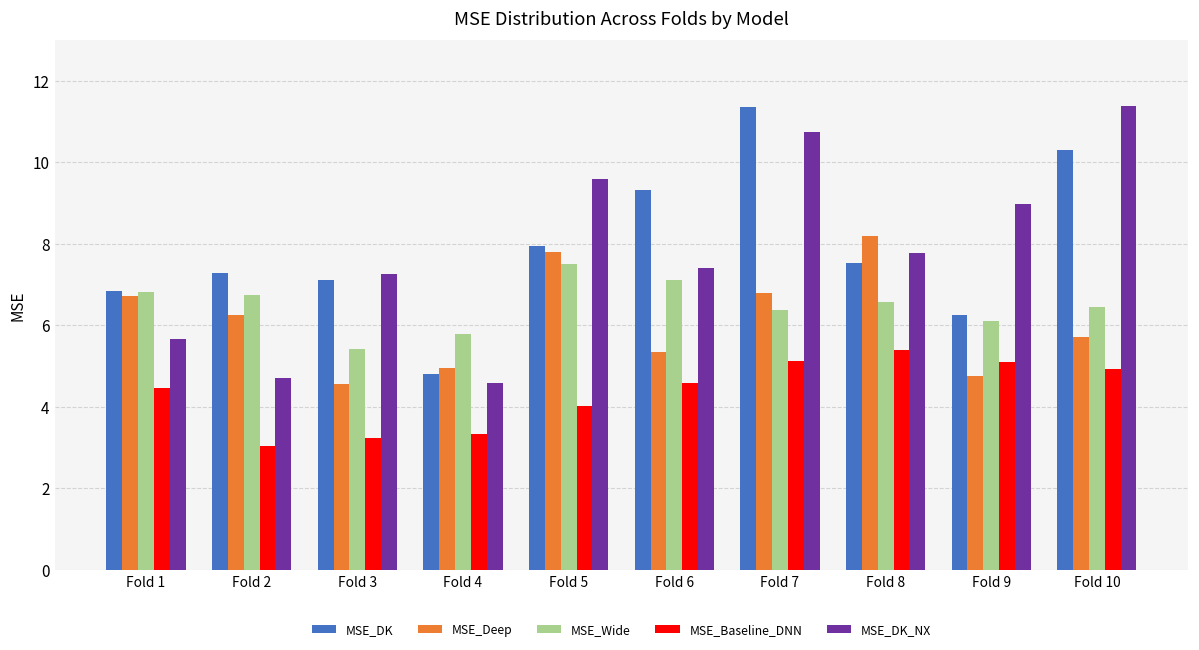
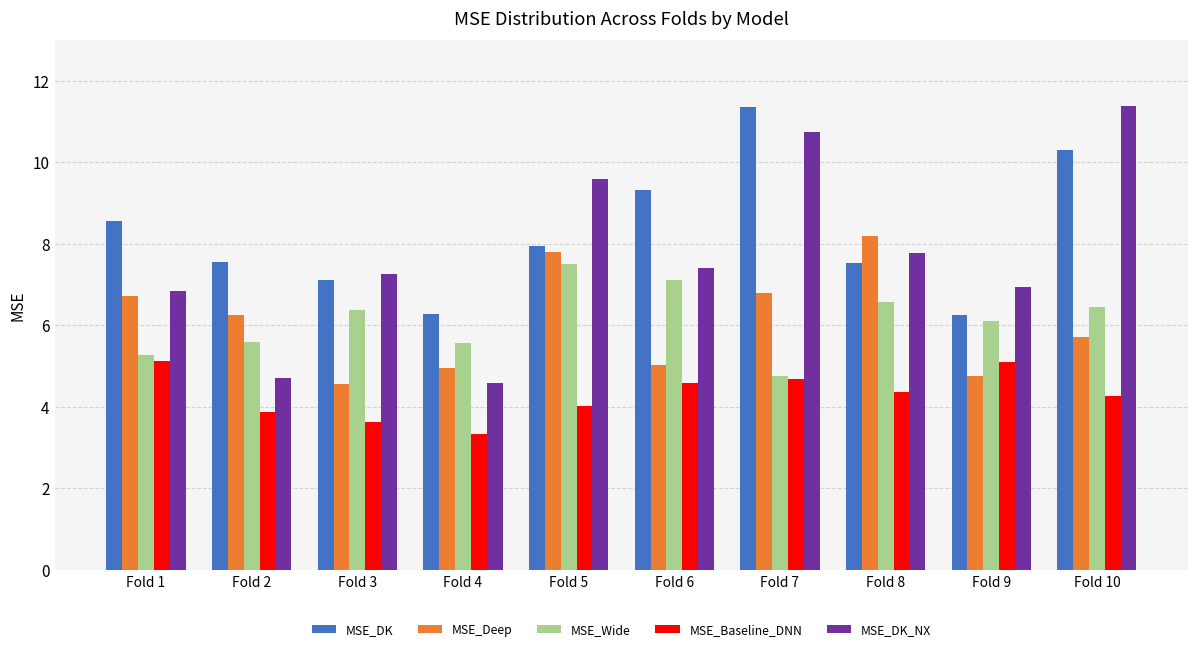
MSE_DK, Fold 1: 6.8 -> 8.6
MSE_Wide, Fold 1: 6.8 -> 5.3
MSE_Baseline_DNN, Fold 1: 4.5 -> 5.1
MSE_DK_NX, Fold 1: 5.7 -> 6.8
MSE_DK, Fold 2: 7.3 -> 7.6
MSE_Wide, Fold 2: 6.7 -> 5.6
MSE_Baseline_DNN, Fold 2: 3.0 -> 3.9
MSE_Wide, Fold 3: 5.4 -> 6.4
MSE_Baseline_DNN, Fold 3: 3.2 -> 3.6
MSE_DK, Fold 4: 4.8 -> 6.3
MSE_Wide, Fold 4: 5.8 -> 5.6
MSE_Deep, Fold 6: 5.3 -> 5.0
MSE_Wide, Fold 7: 6.4 -> 4.7
MSE_Baseline_DNN, Fold 7: 5.1 -> 4.7
MSE_Baseline_DNN, Fold 8: 5.4 -> 4.4
MSE_DK_NX, Fold 9: 9.0 -> 6.9
MSE_Baseline_DNN, Fold 10: 4.9 -> 4.3
